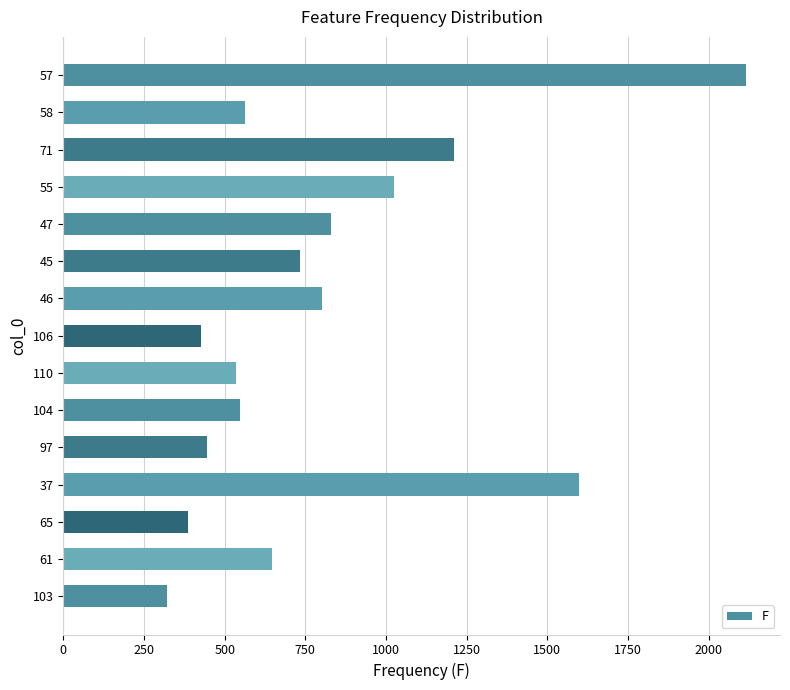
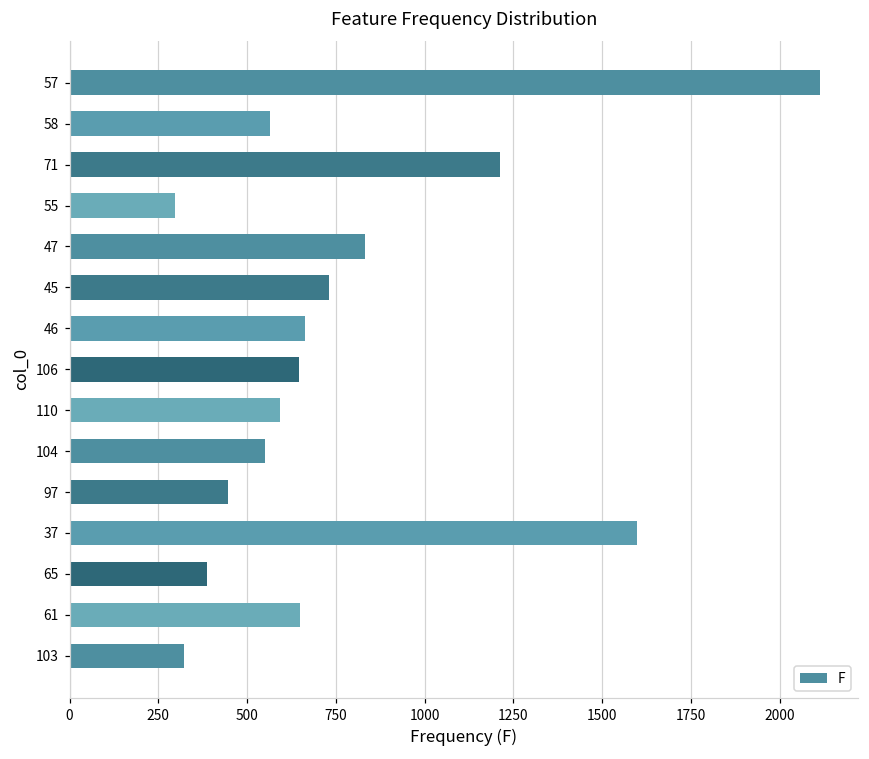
55: 1030 -> 300
46: 800 -> 660
106: 430 -> 650
110: 530 -> 590
